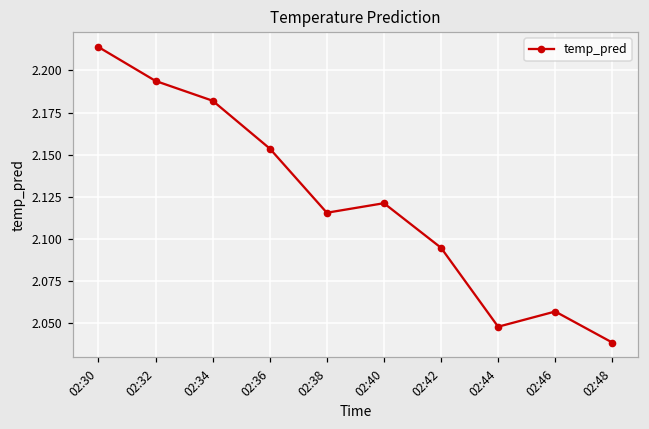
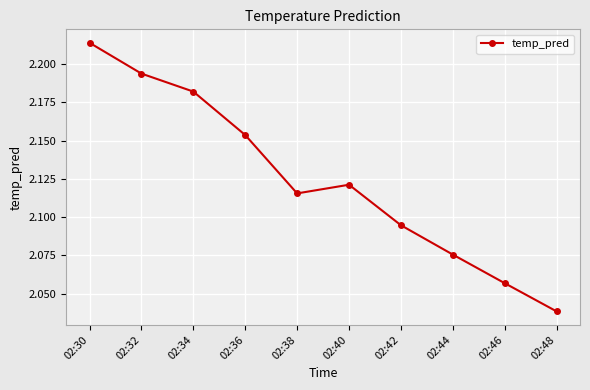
02:44: 2.048 -> 2.075
